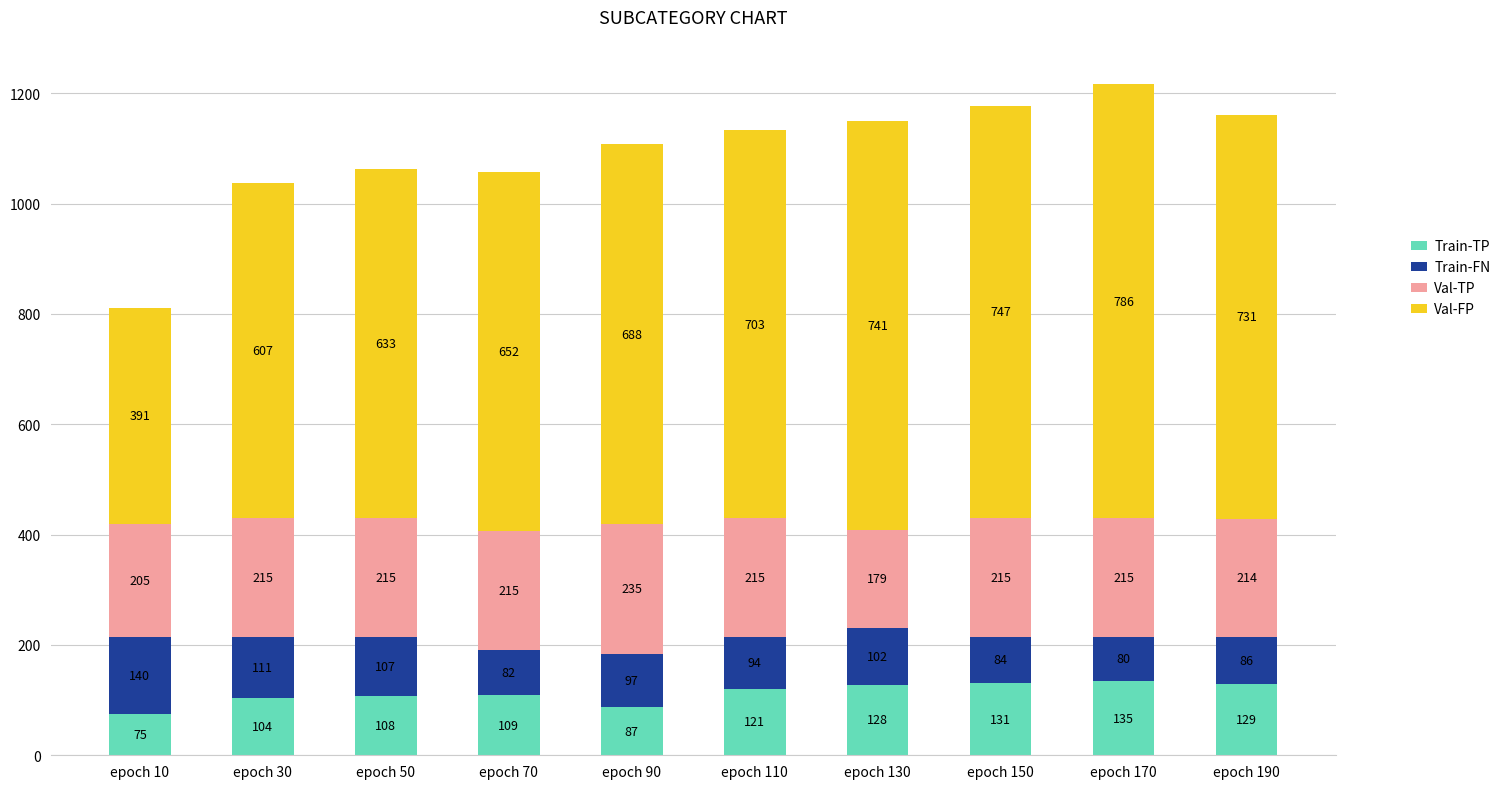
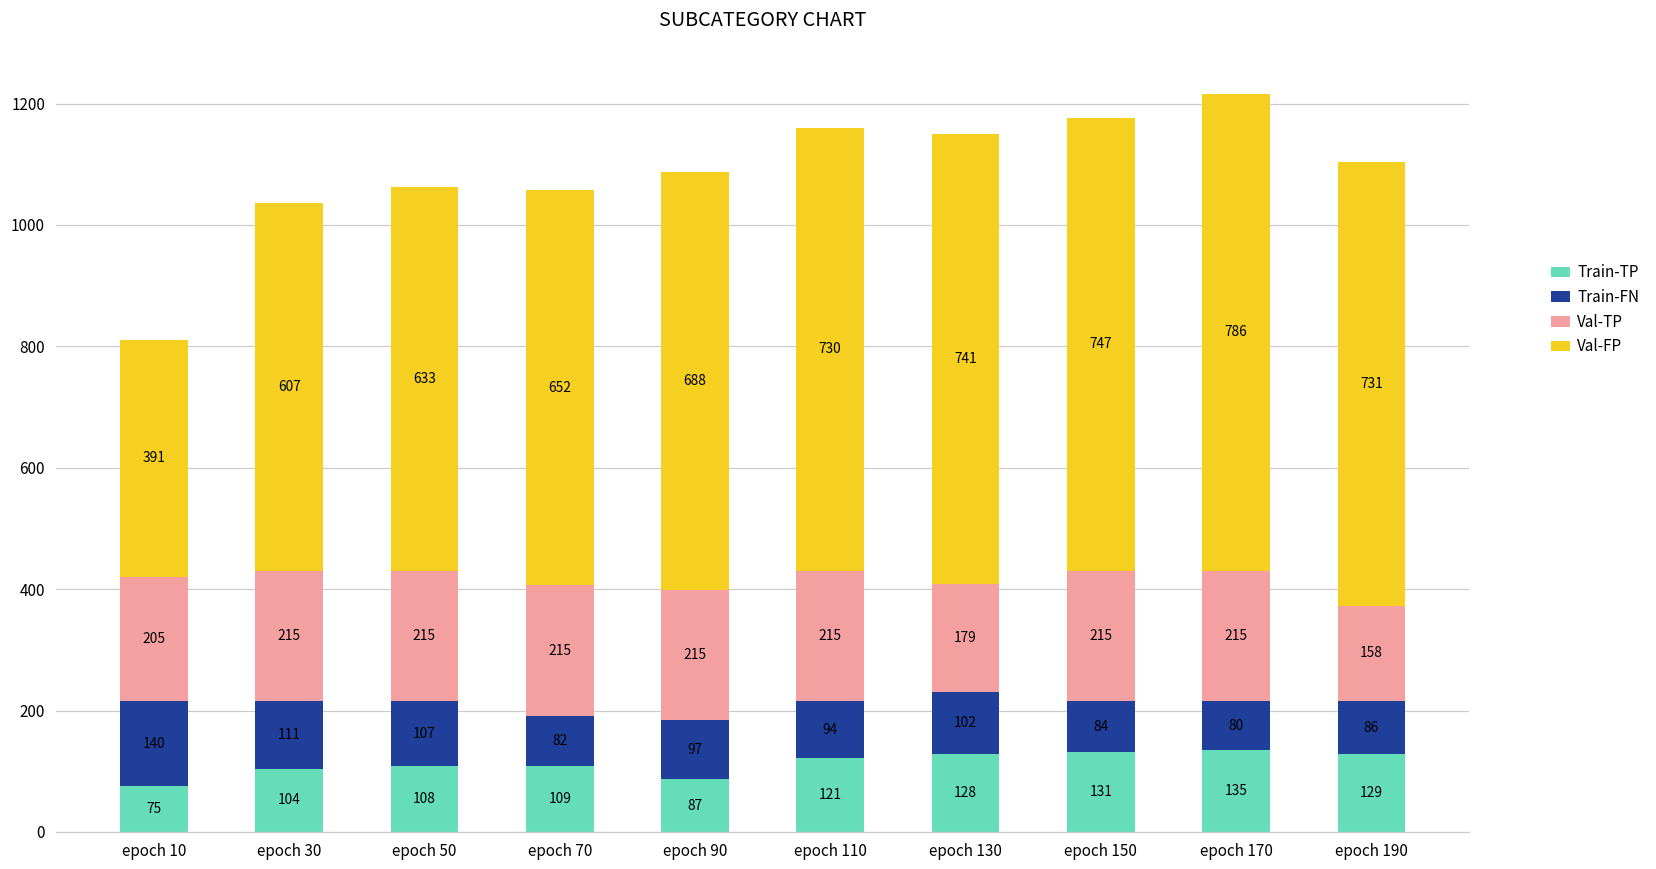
Val-TP, epoch 90: 235 -> 215
Val-FP, epoch 110: 703 -> 730
Val-TP, epoch 190: 214 -> 158
